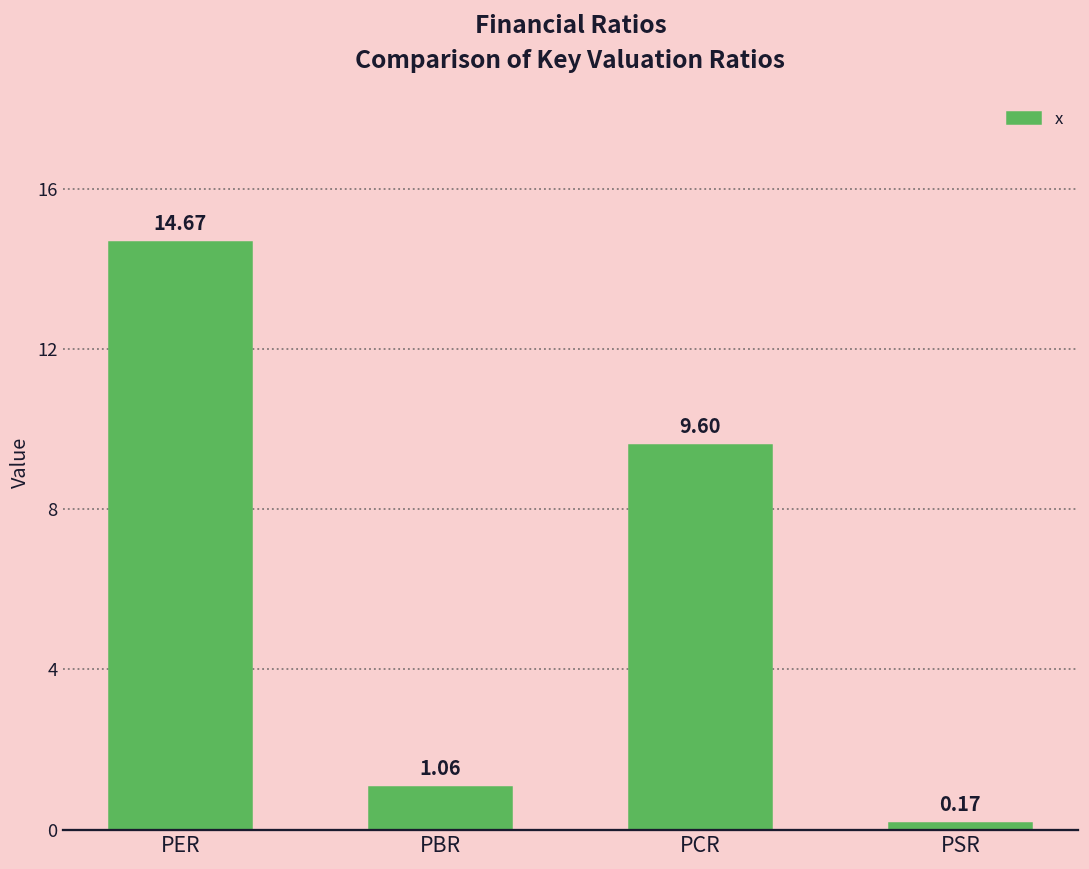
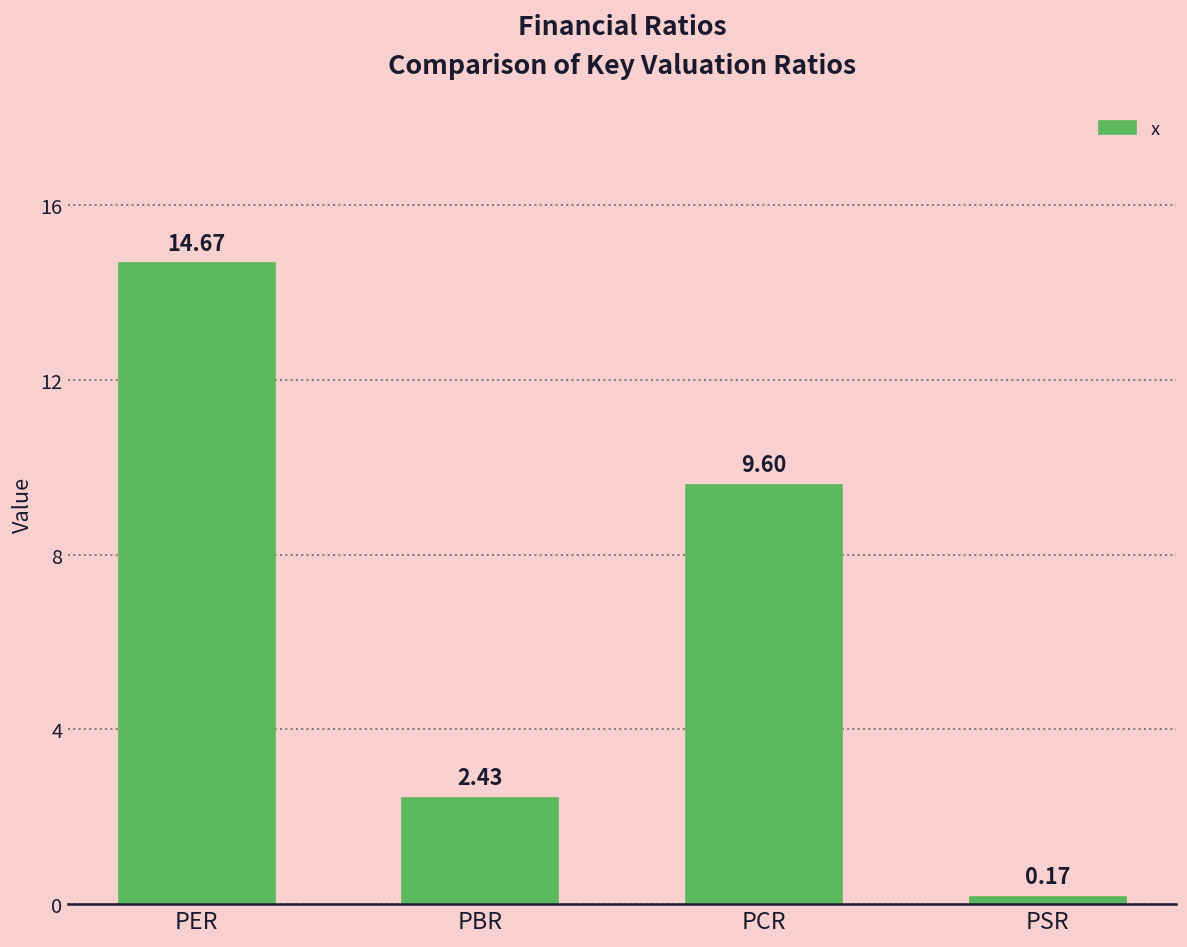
PBR: 1.06 -> 2.43
